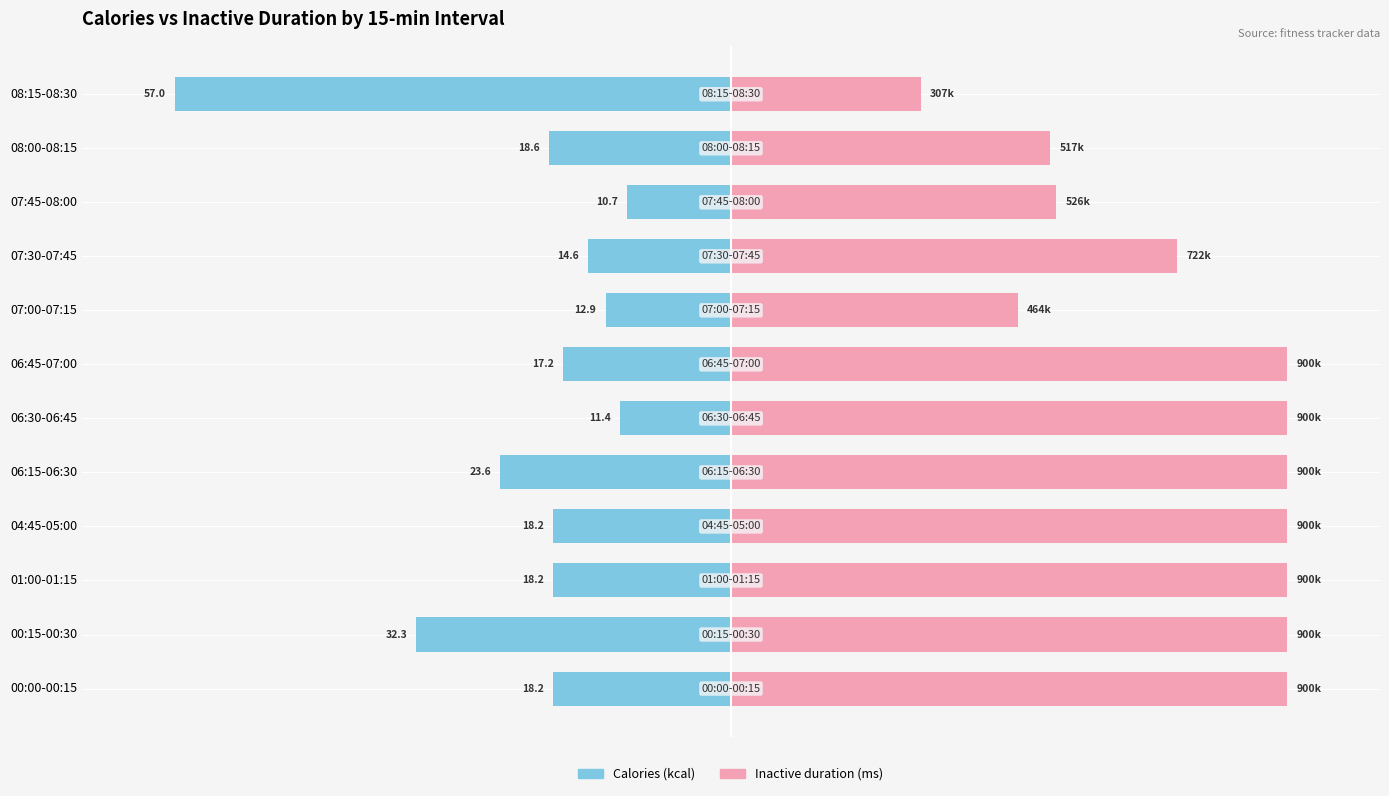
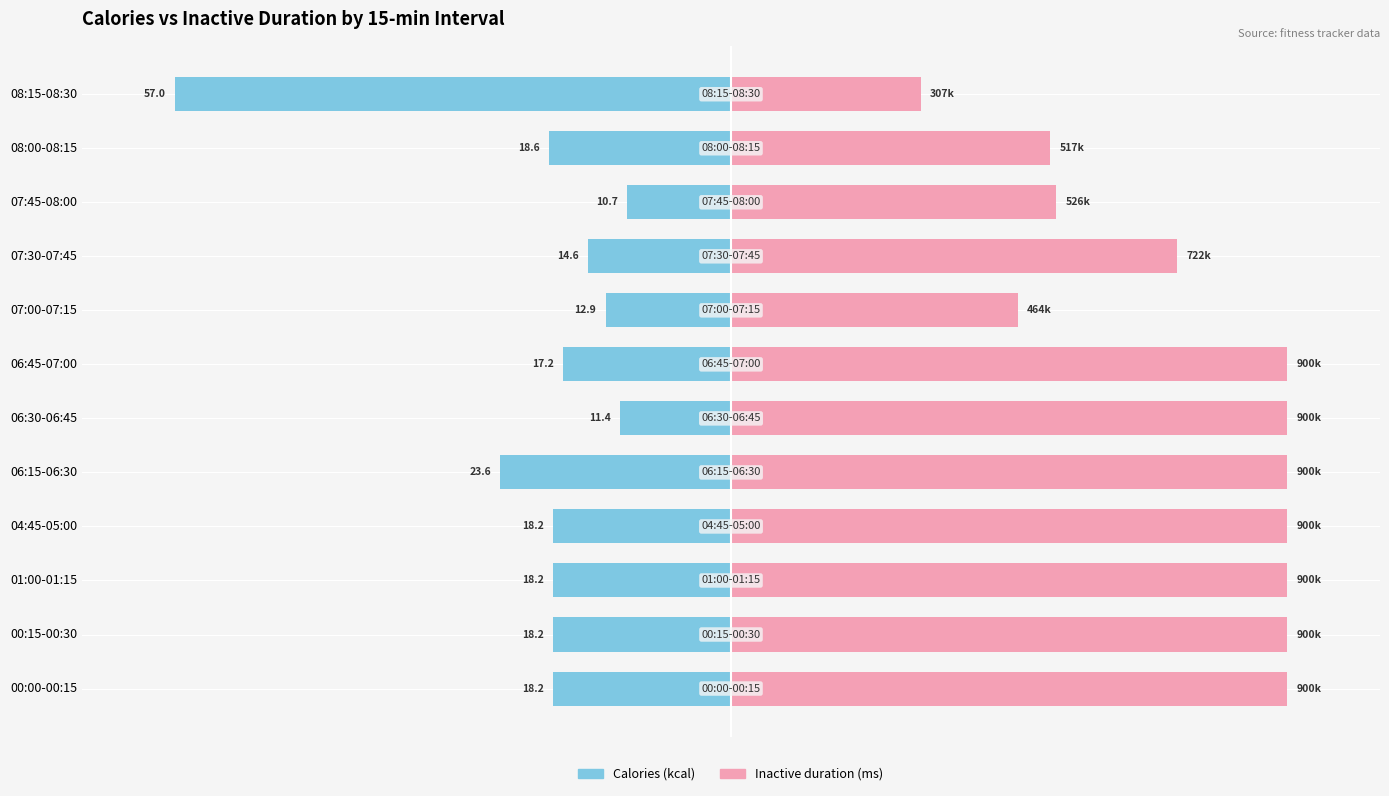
Calories (kcal), 00:15-00:30: 32.3 -> 18.2
